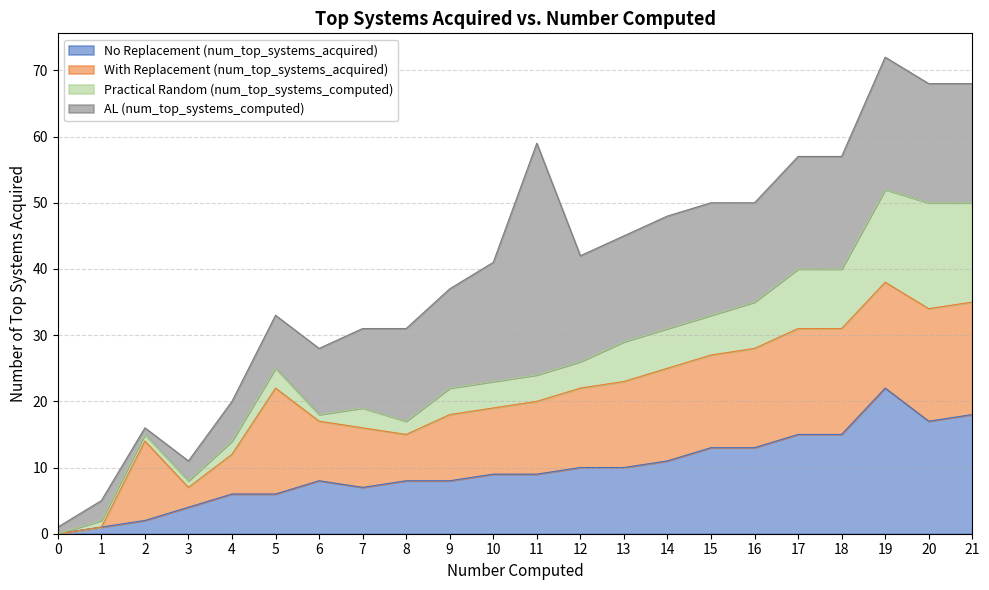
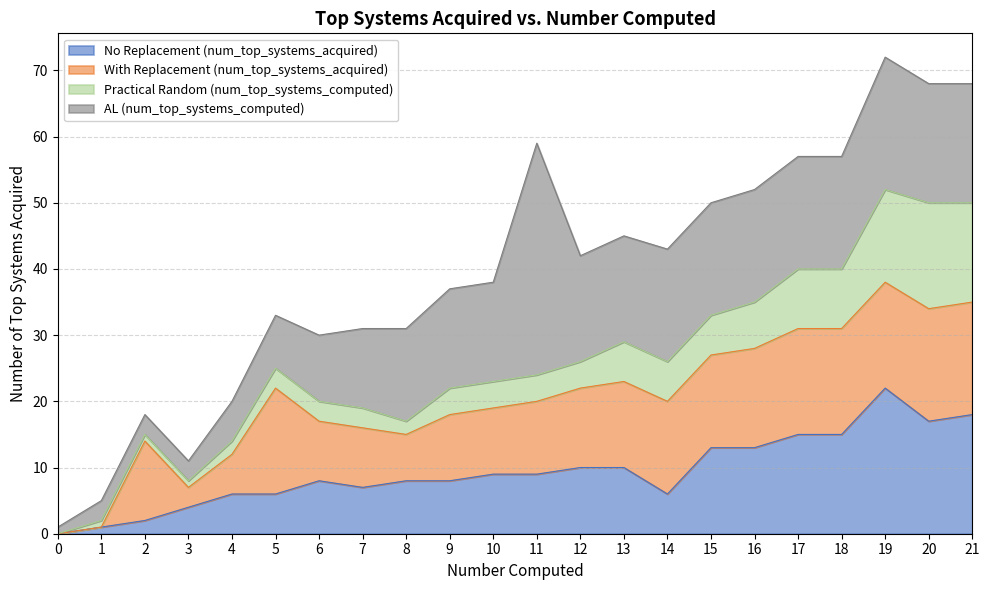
AL (num_top_systems_computed), 2: 1 -> 3
Practical Random (num_top_systems_computed), 6: 1 -> 3
AL (num_top_systems_computed), 10: 18 -> 15
No Replacement (num_top_systems_acquired), 14: 11 -> 6
AL (num_top_systems_computed), 16: 15 -> 17
